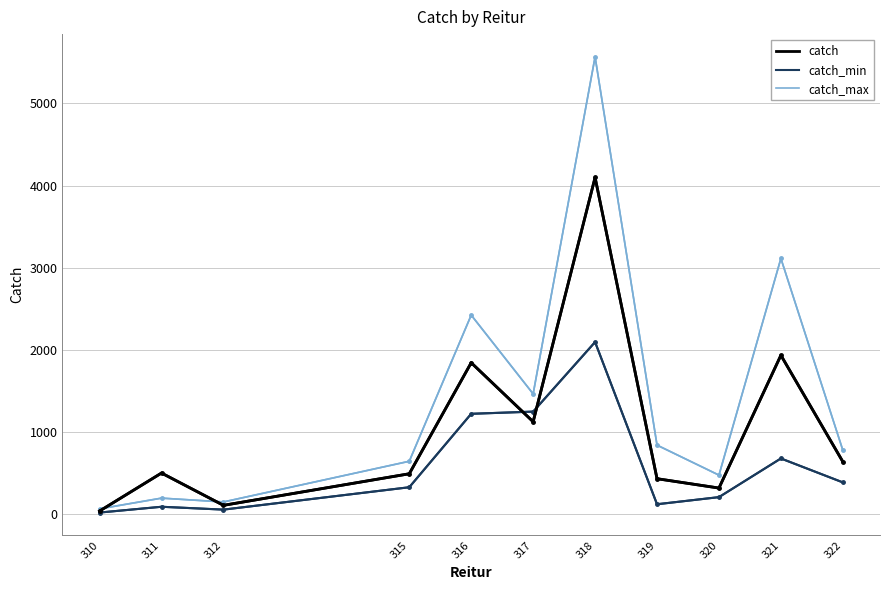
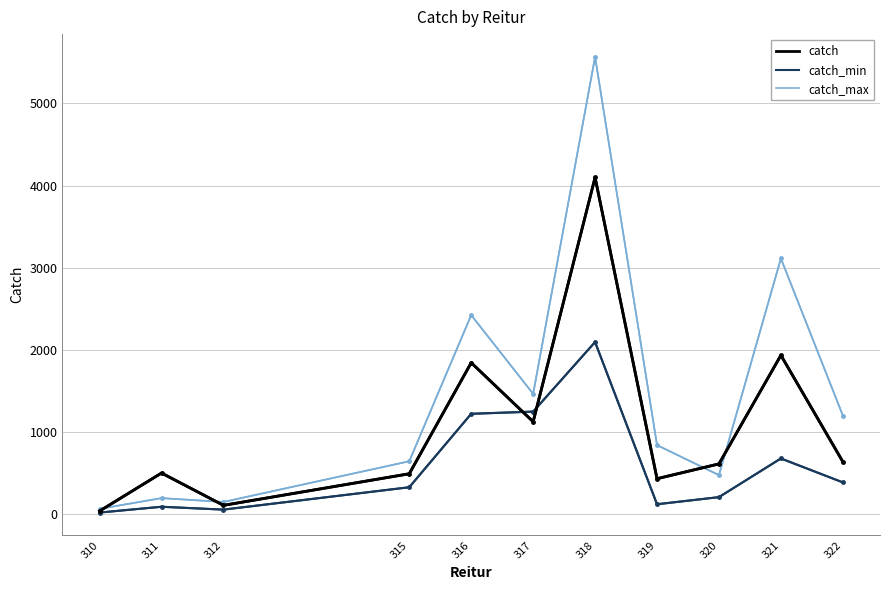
catch, 320: 300 -> 600
catch_max, 322: 800 -> 1200
